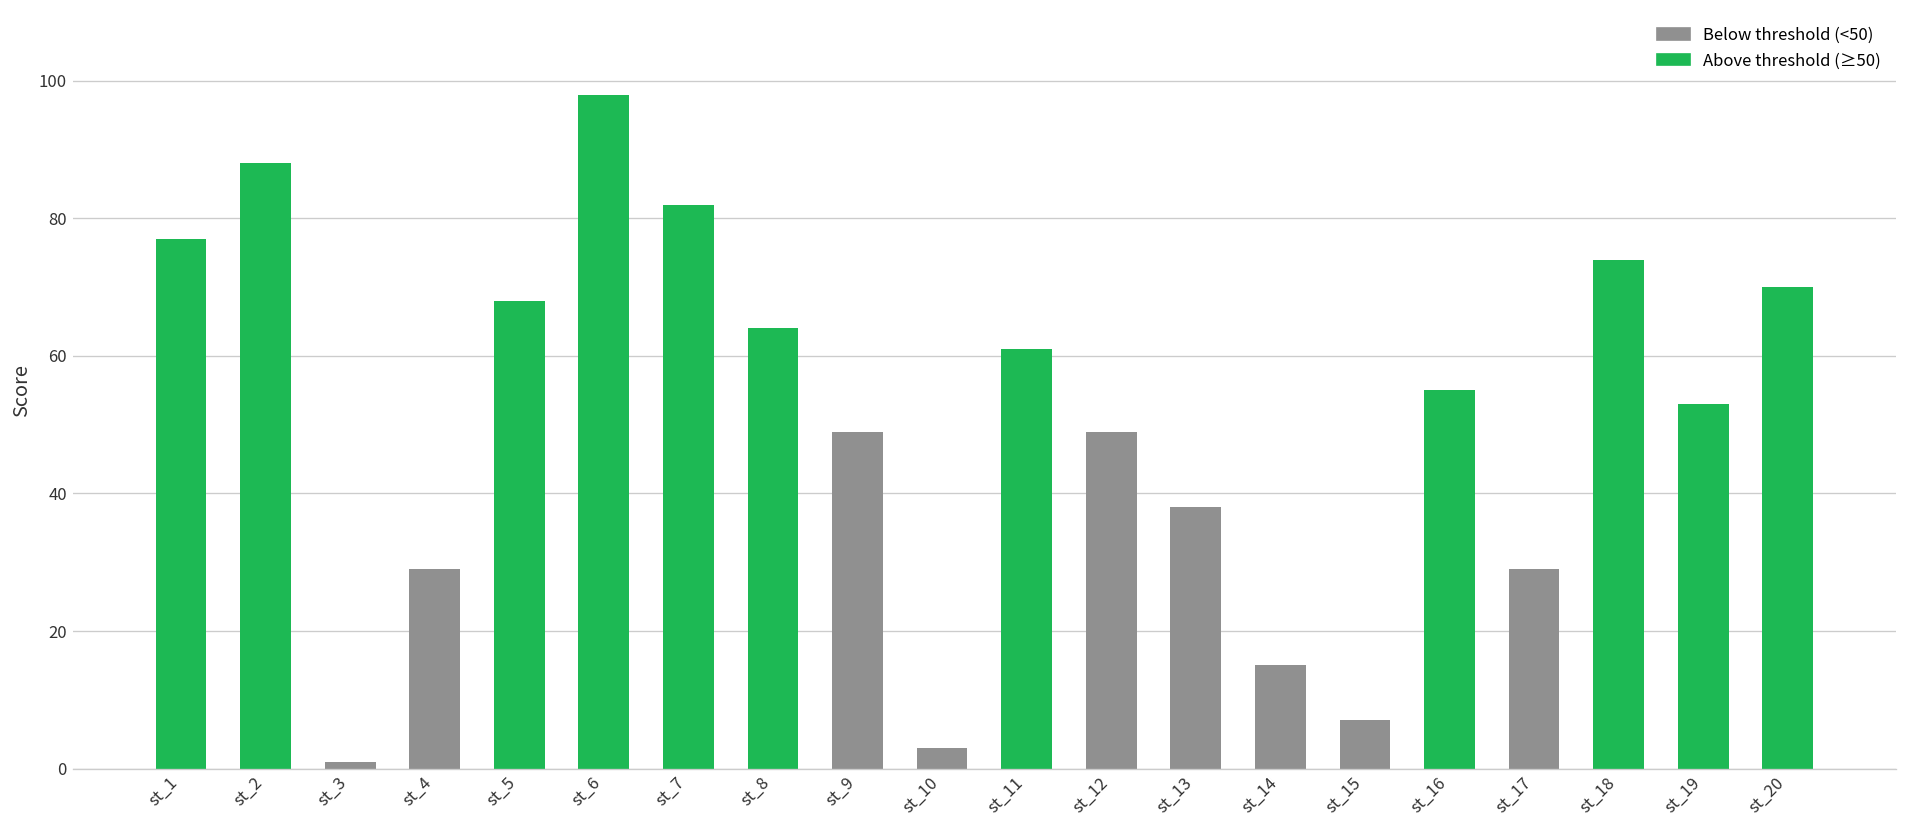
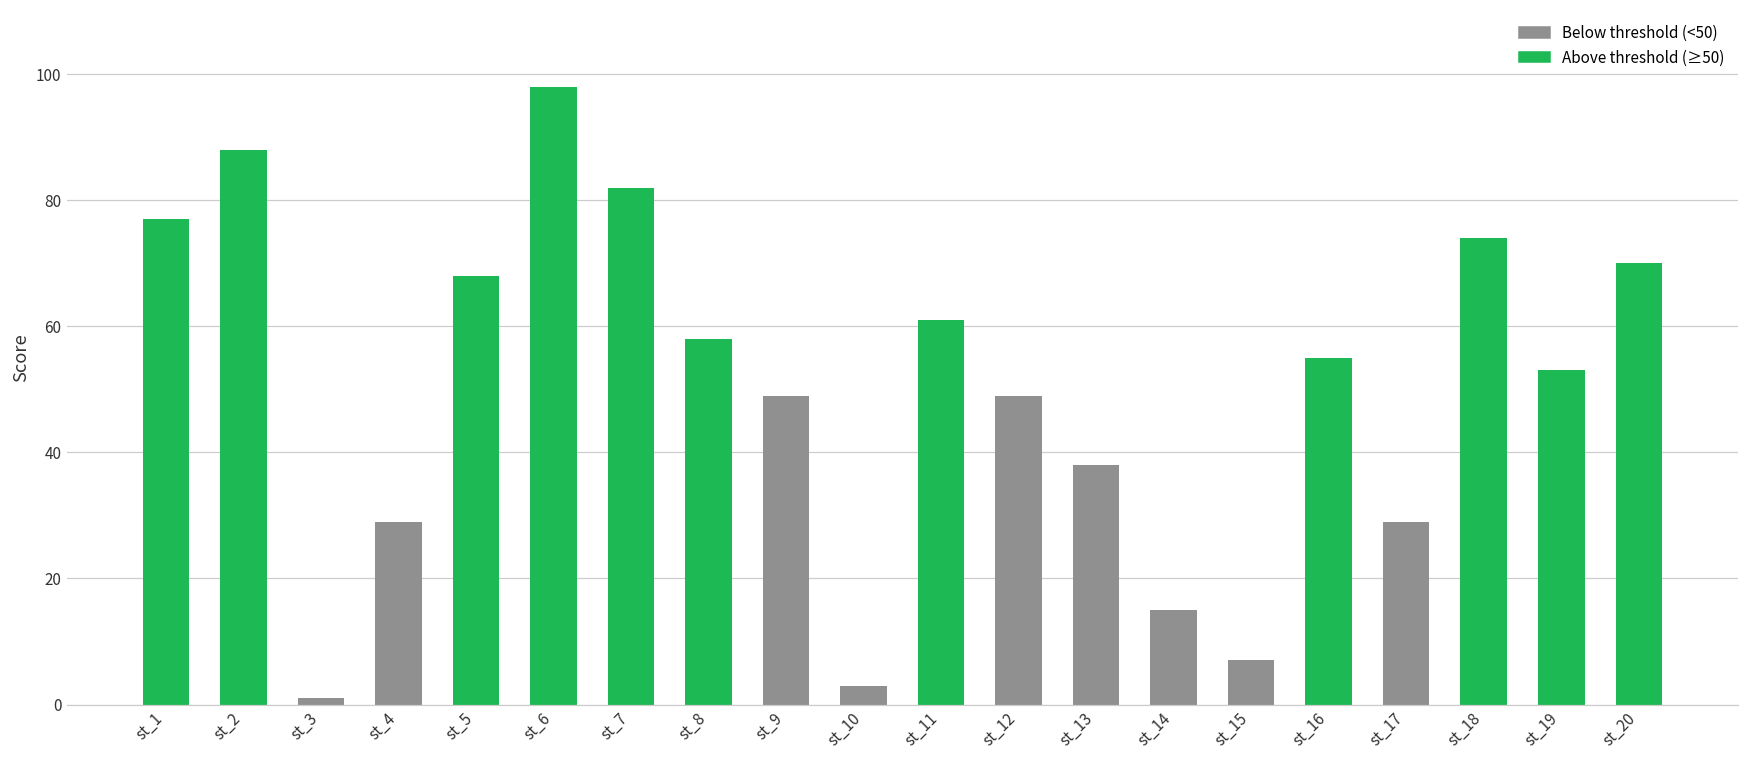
st_8: 64 -> 58
